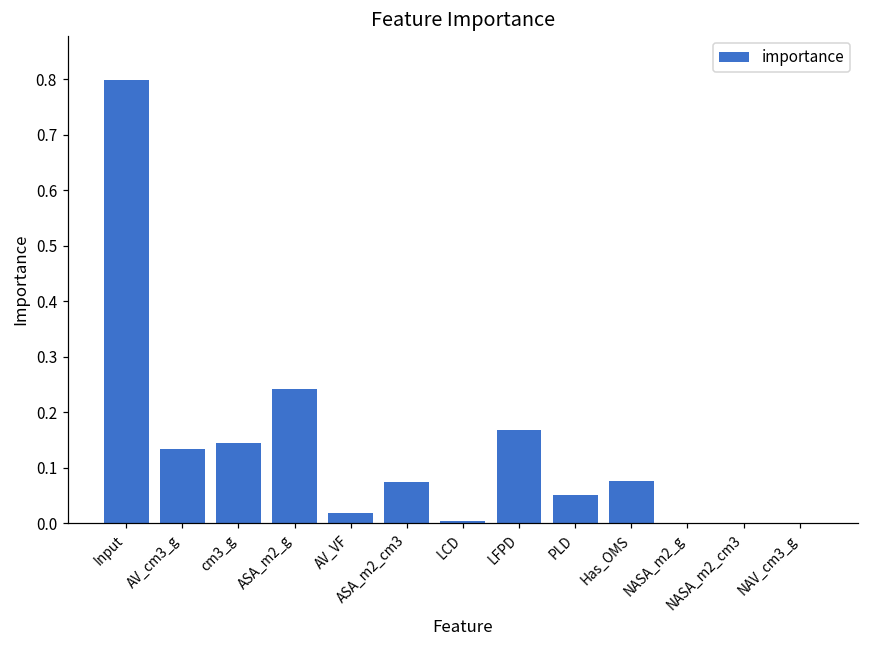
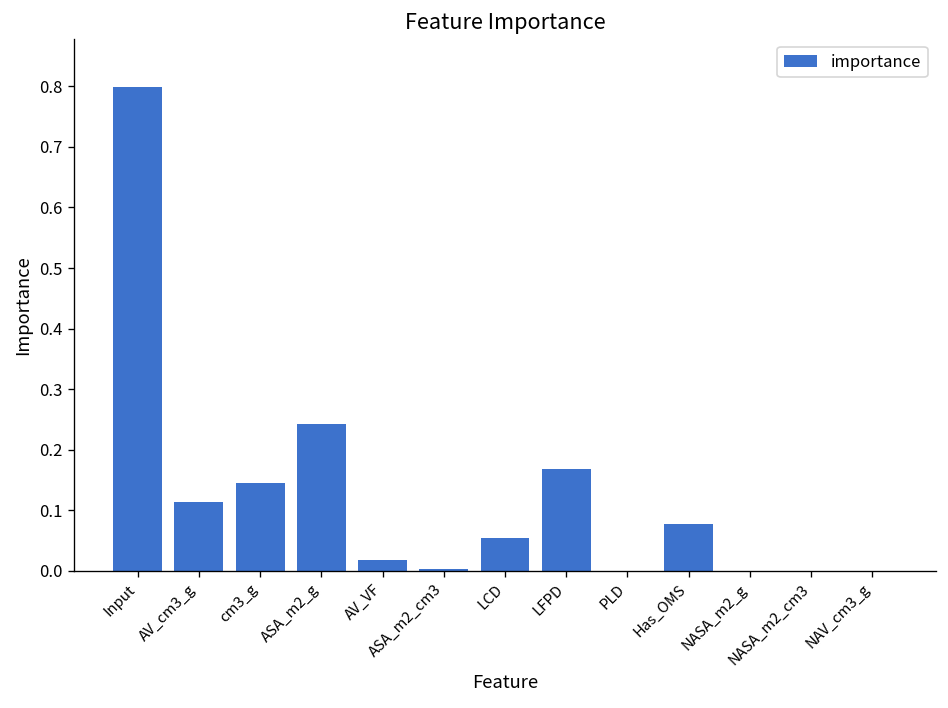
AV_cm3_g: 0.13 -> 0.11
ASA_m2_cm3: 0.07 -> 0.00
LCD: 0.00 -> 0.05
PLD: 0.05 -> 0.00
